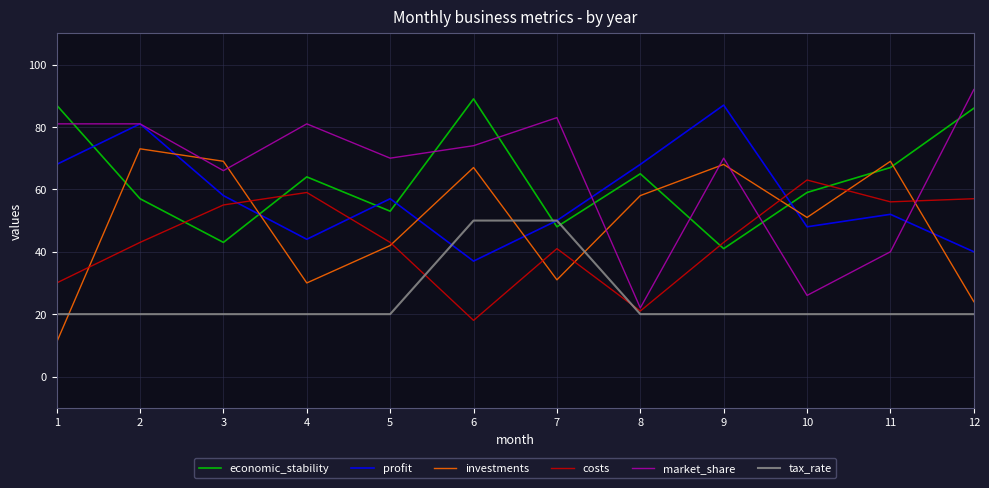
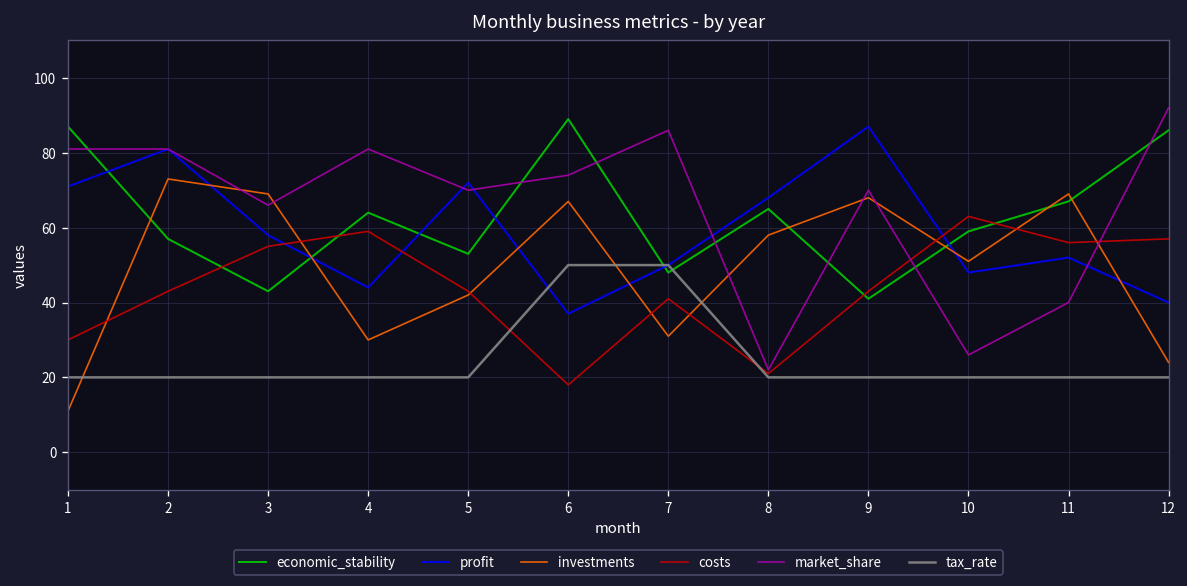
profit, 1: 68 -> 71
profit, 5: 57 -> 72
market_share, 7: 83 -> 86
